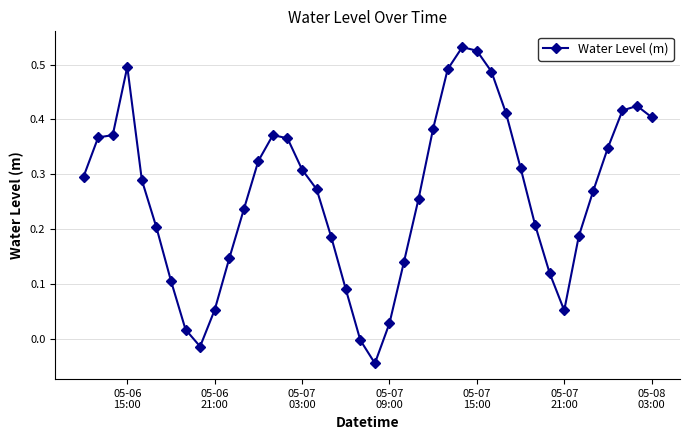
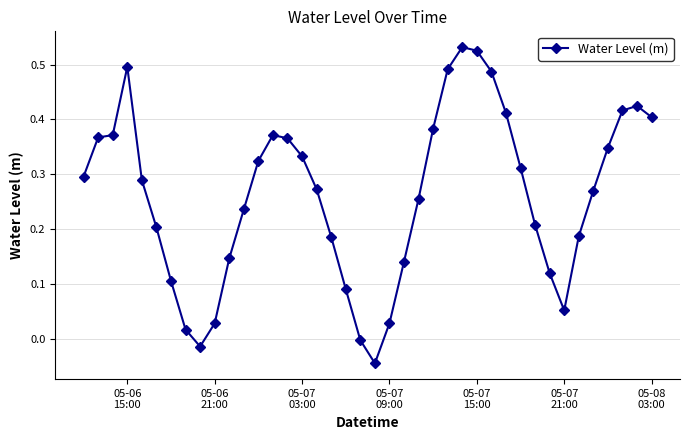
05-06 21:00: 0.05 -> 0.03
05-07 03:00: 0.31 -> 0.33
